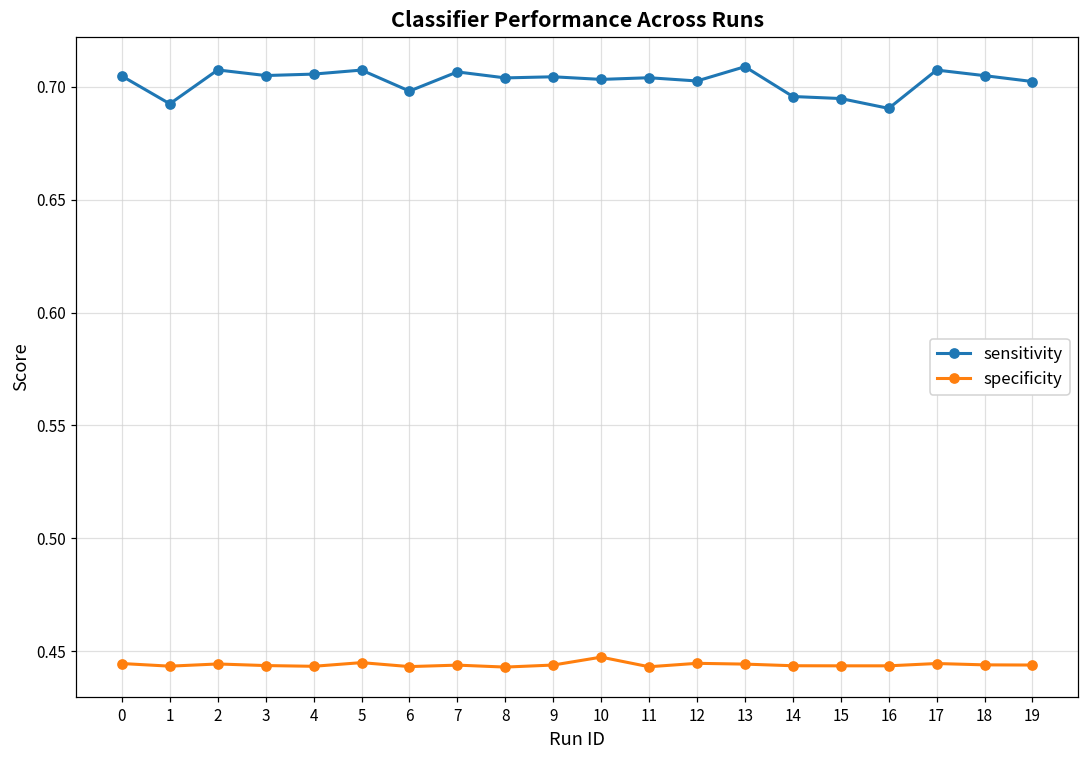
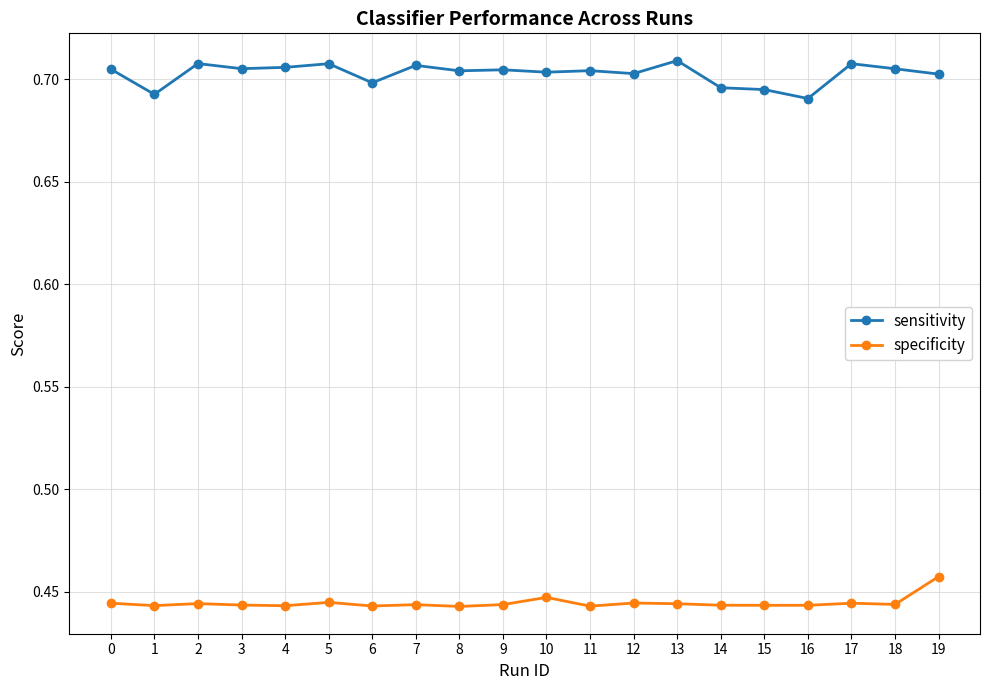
specificity, 19: 0.444 -> 0.457
